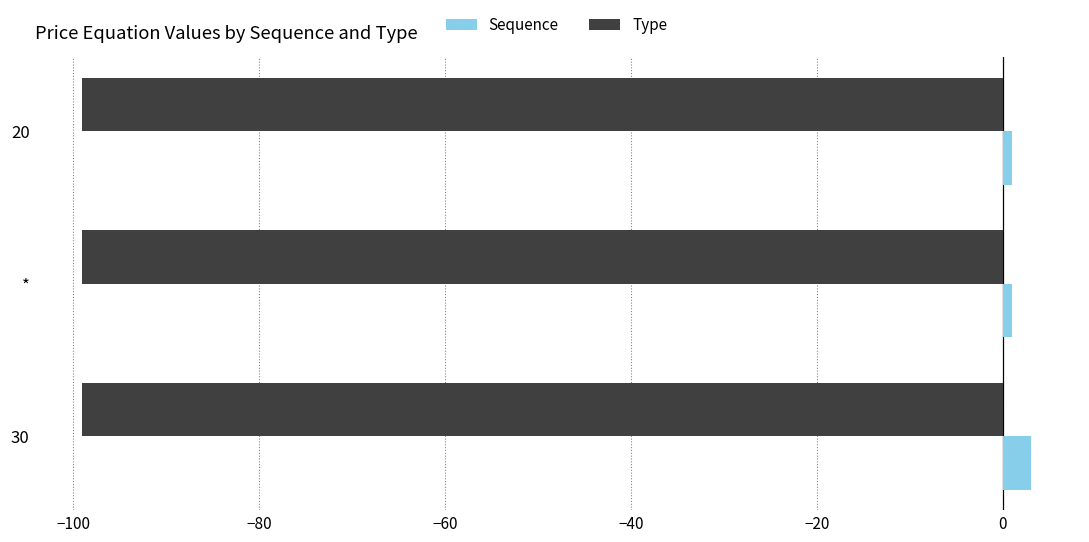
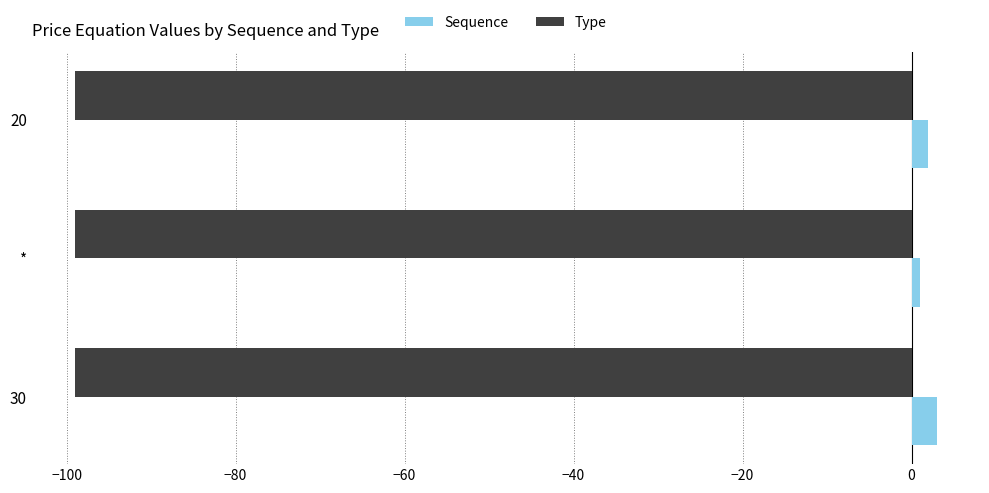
Sequence, 20: 1 -> 2
